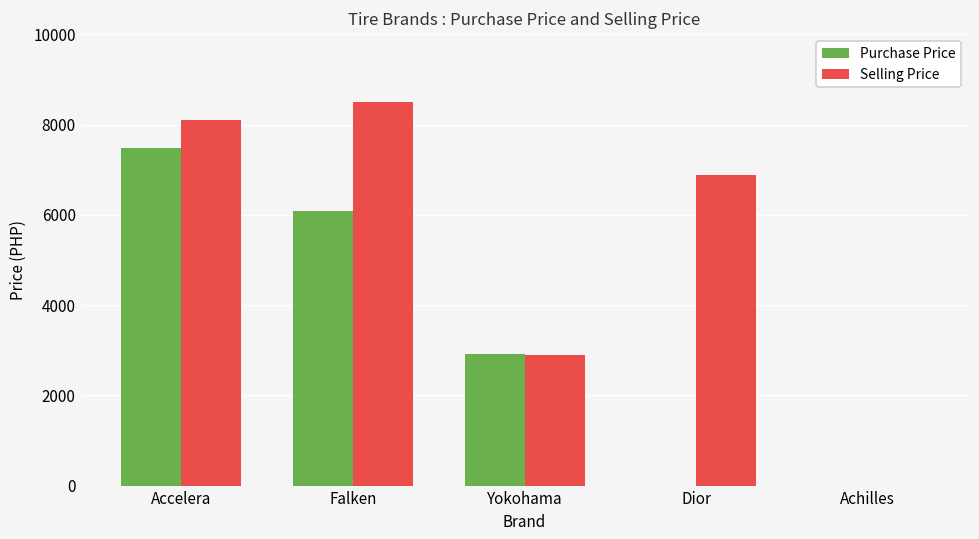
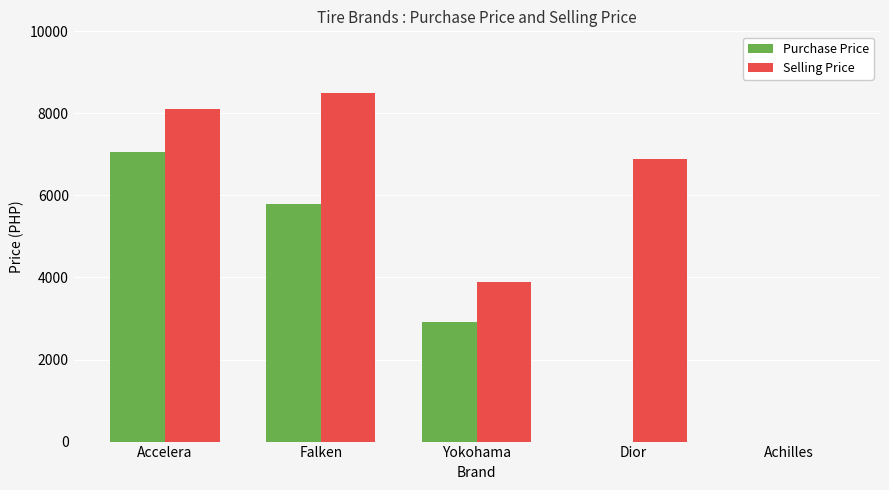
Purchase Price, Accelera: 7500 -> 7100
Purchase Price, Falken: 6100 -> 5800
Selling Price, Yokohama: 2900 -> 3900
